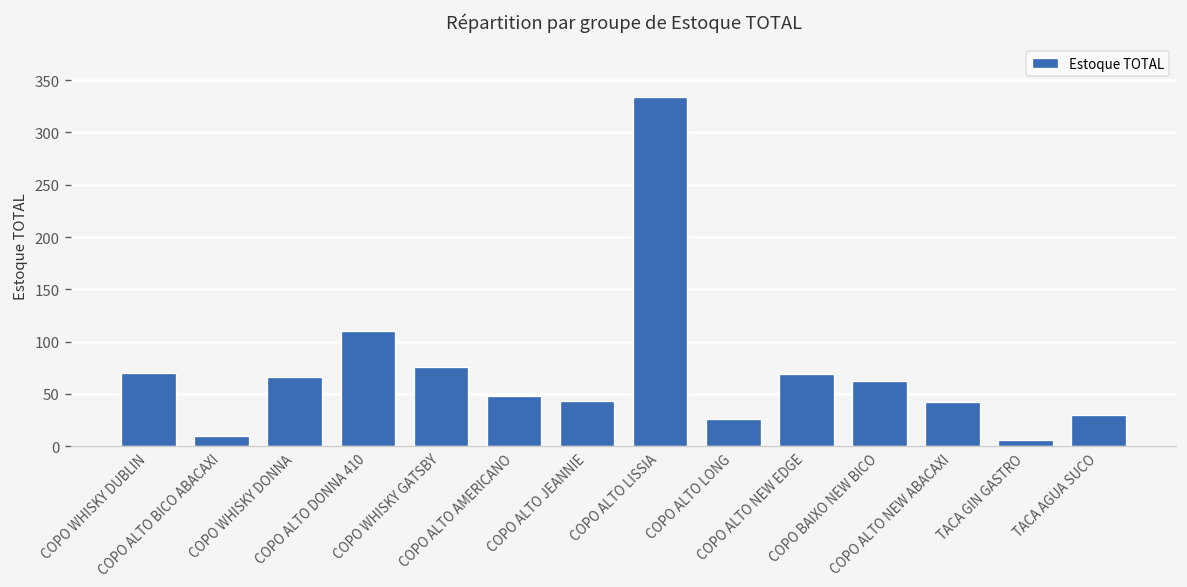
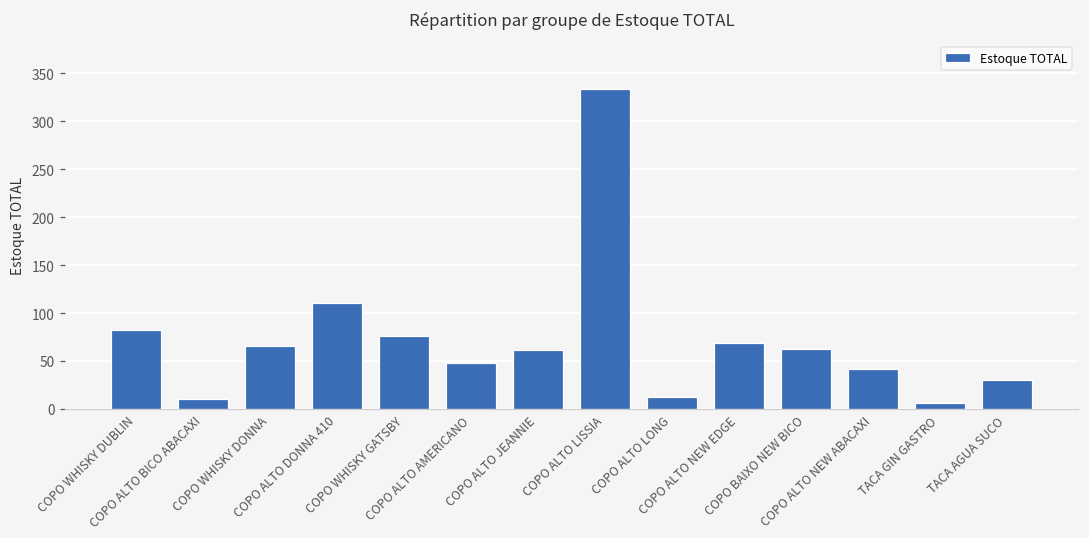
COPO WHISKY DUBLIN: 70 -> 80
COPO ALTO JEANNIE: 40 -> 60
COPO ALTO LONG: 30 -> 10
